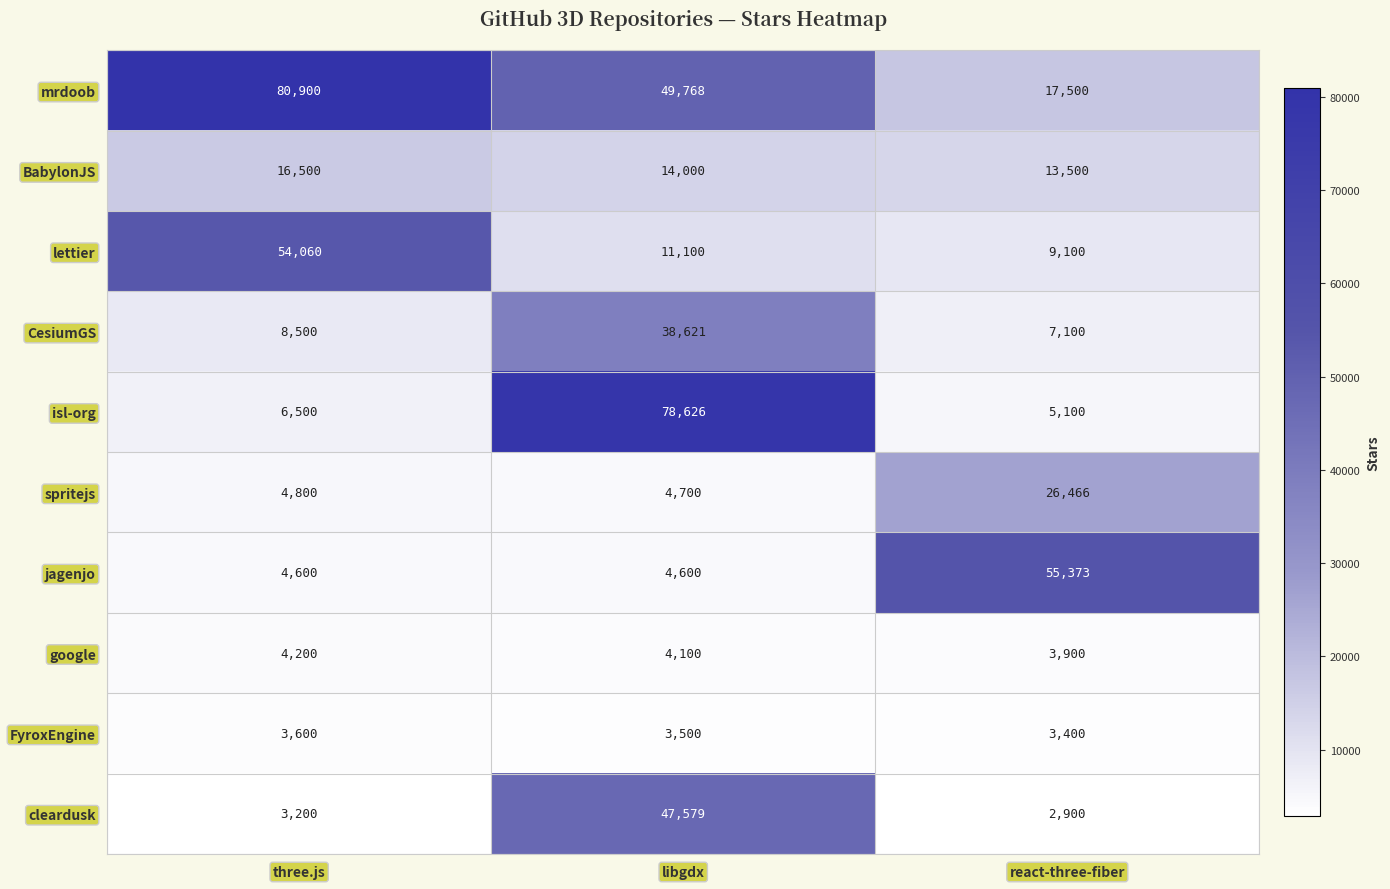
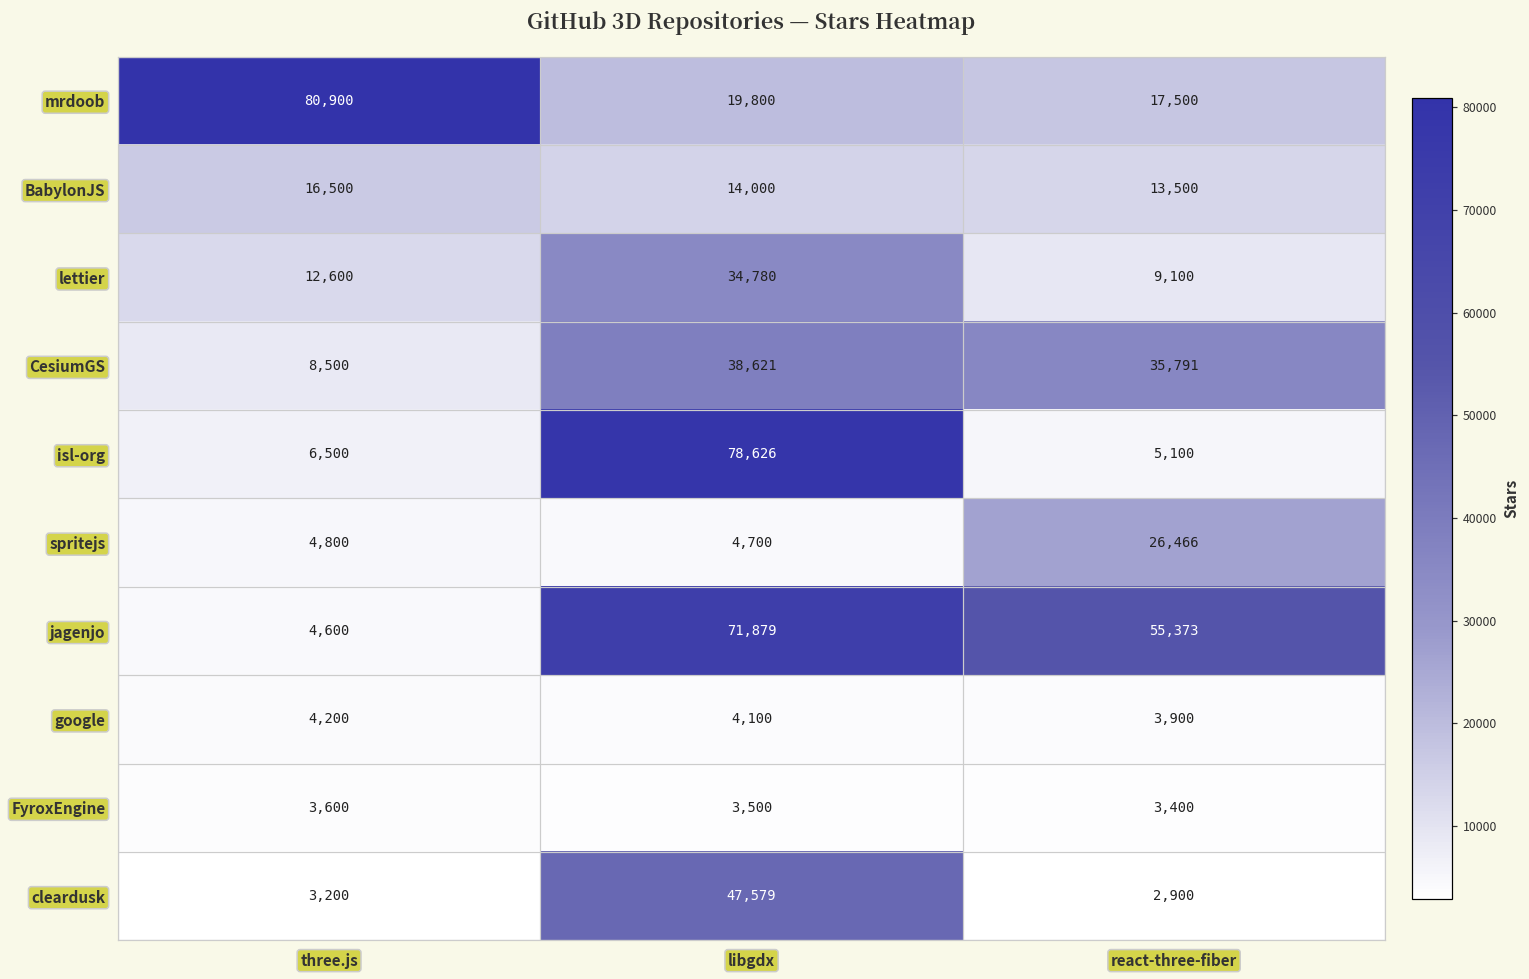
mrdoob, libgdx: 49,768 -> 19,800
lettier, three.js: 54,060 -> 12,600
lettier, libgdx: 11,100 -> 34,780
CesiumGS, react-three-fiber: 7,100 -> 35,791
jagenjo, libgdx: 4,600 -> 71,879
